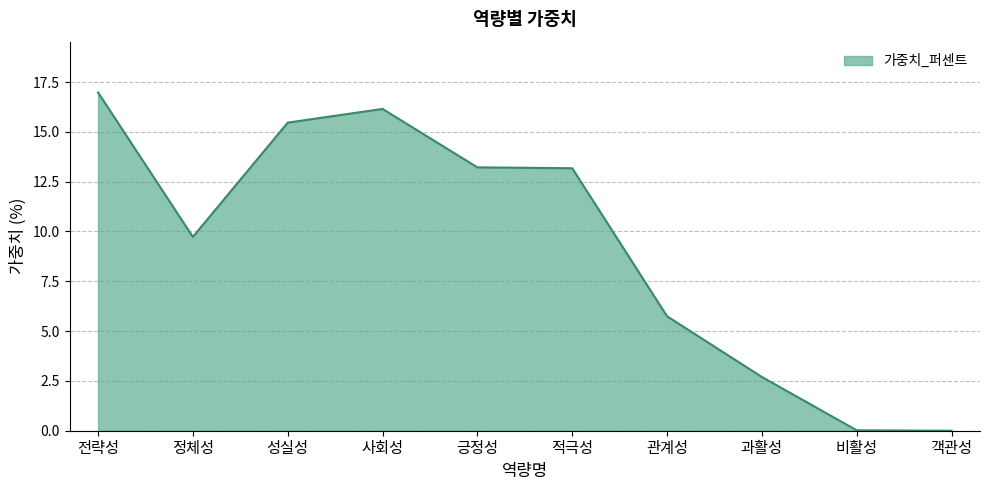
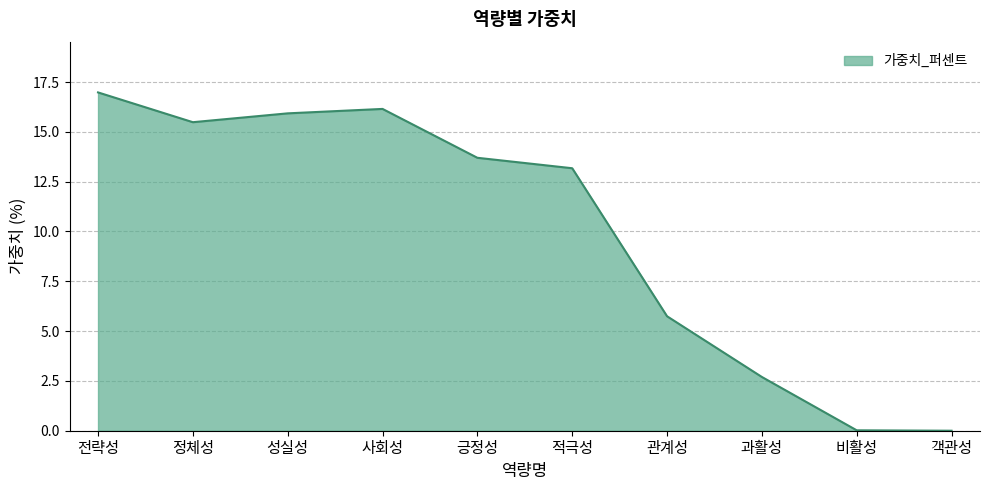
정체성: 9.7 -> 15.5
성실성: 15.5 -> 15.9
긍정성: 13.2 -> 13.7
